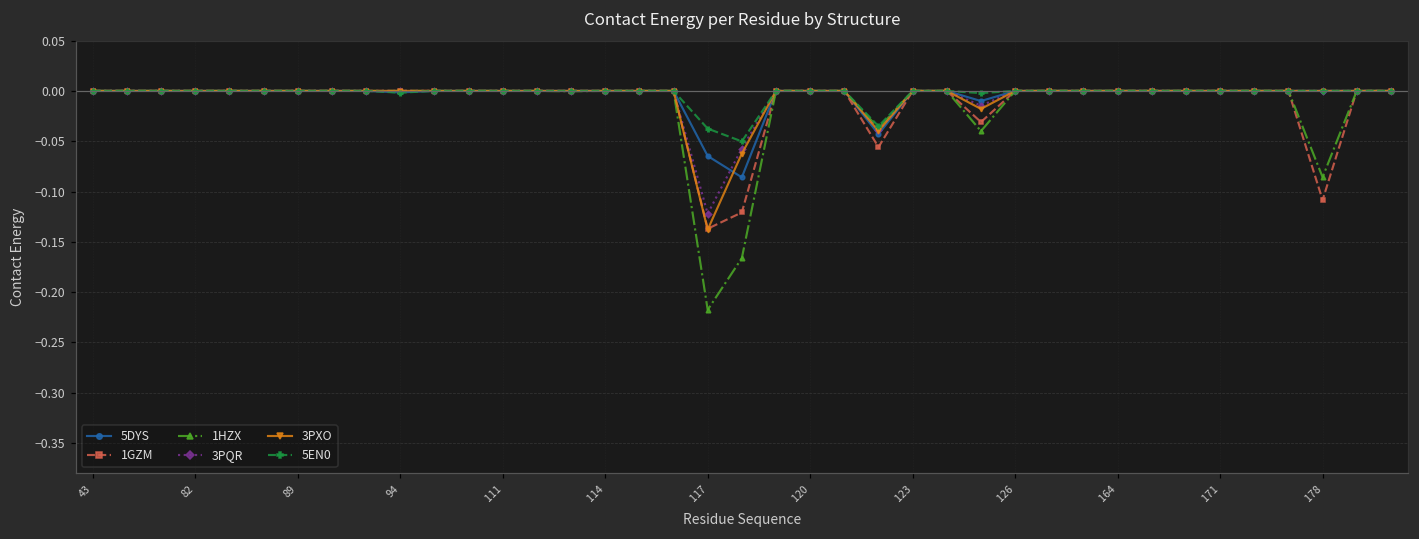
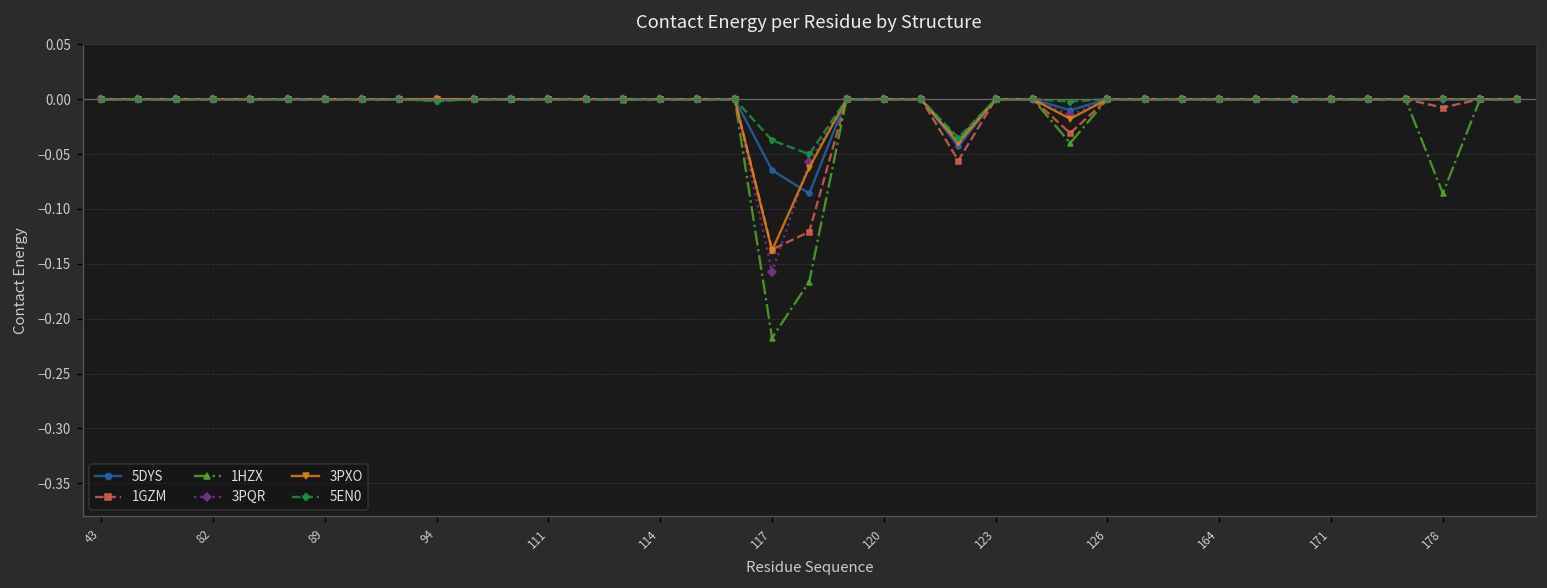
3PQR, 117: -0.12 -> -0.16
1GZM, 178: -0.11 -> -0.01
